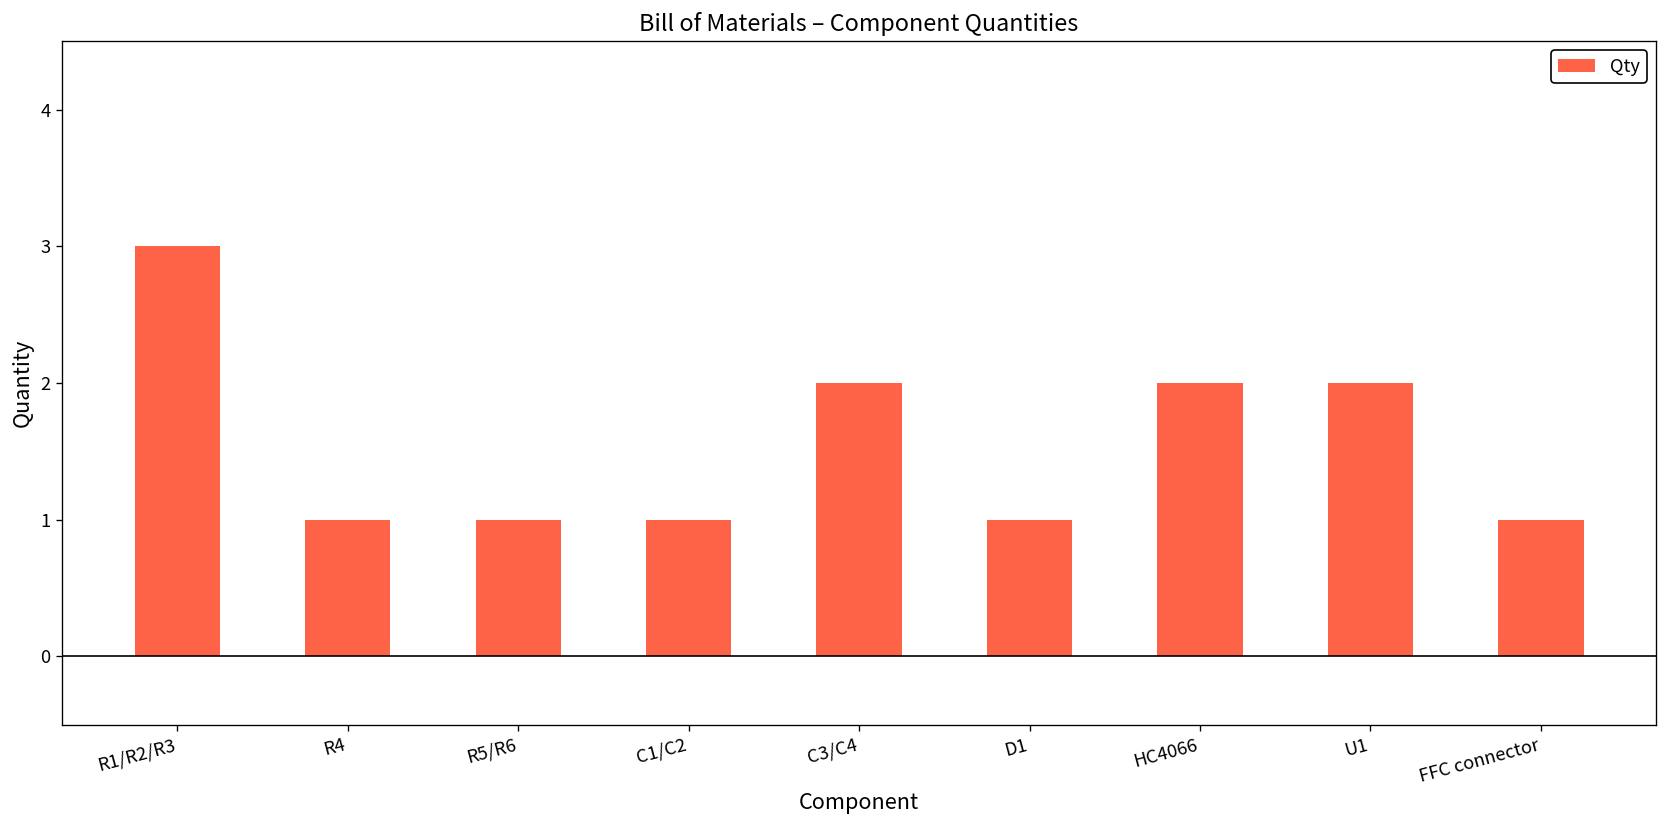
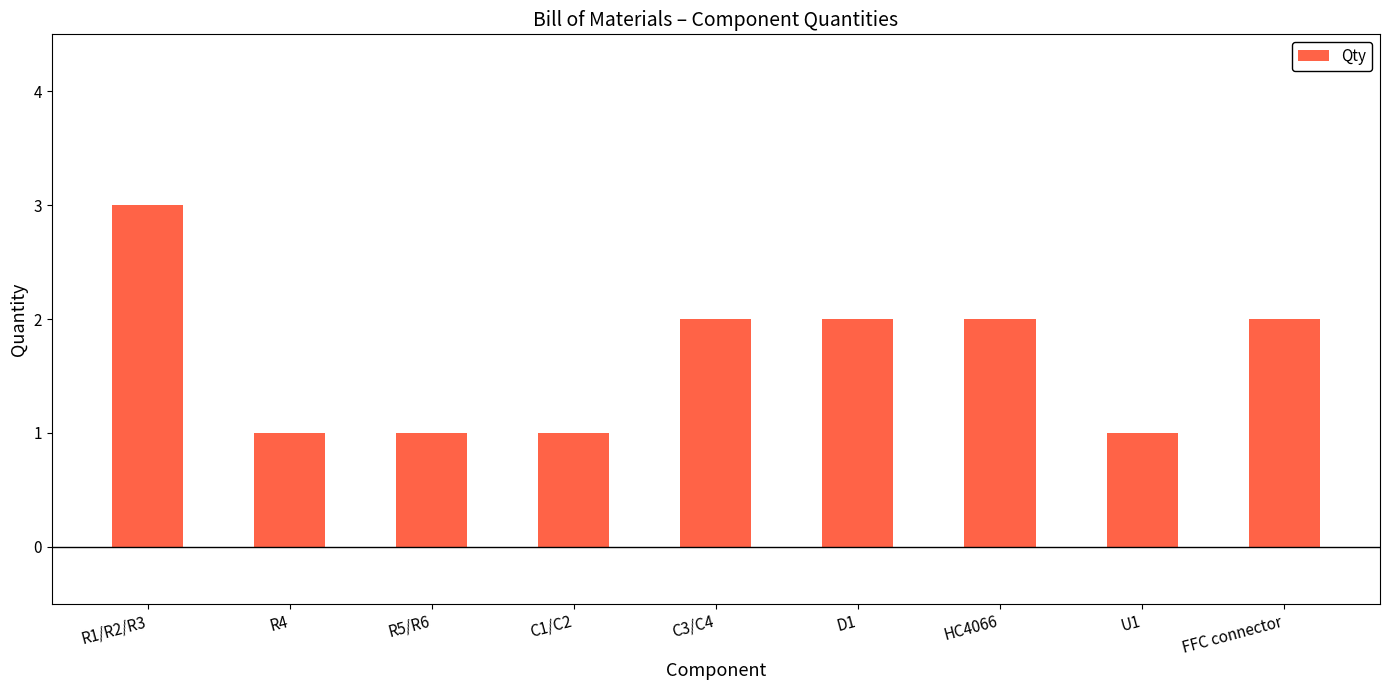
D1: 1 -> 2
U1: 2 -> 1
FFC connector: 1 -> 2
